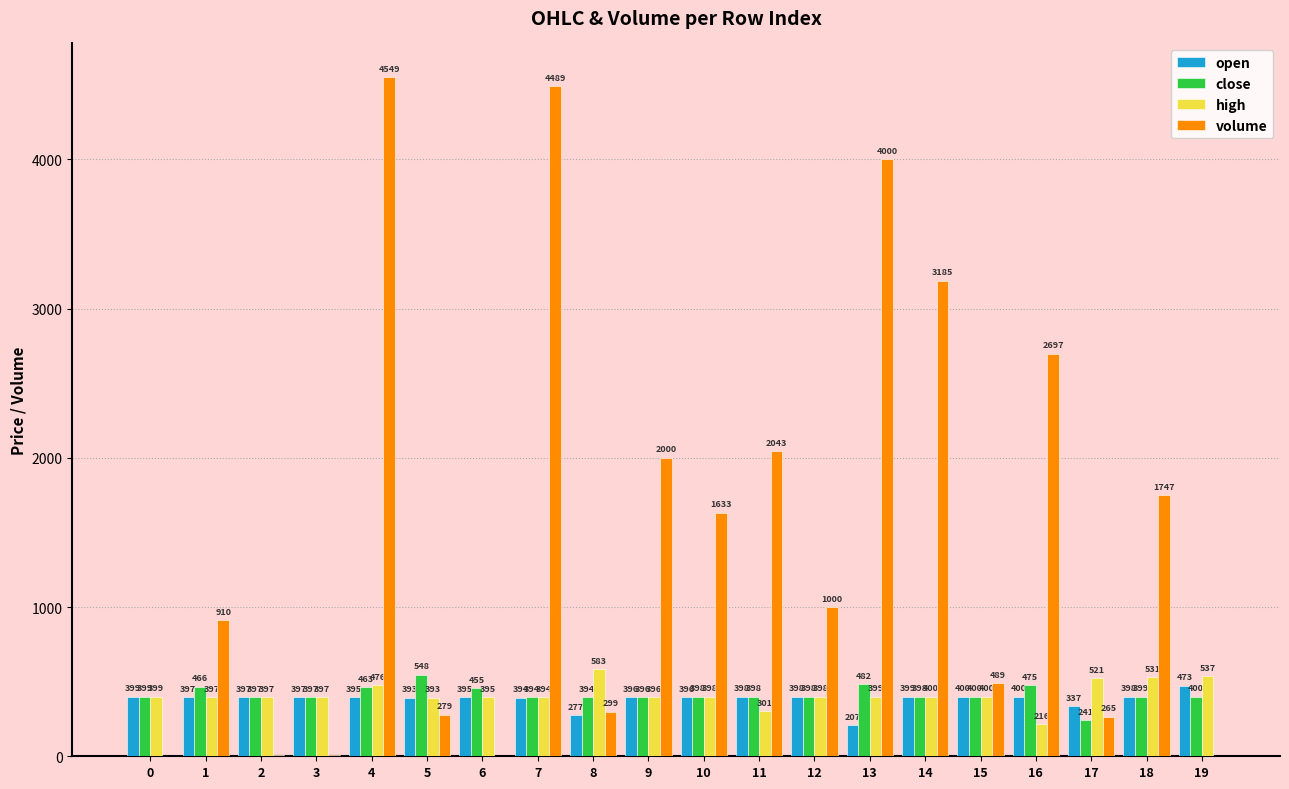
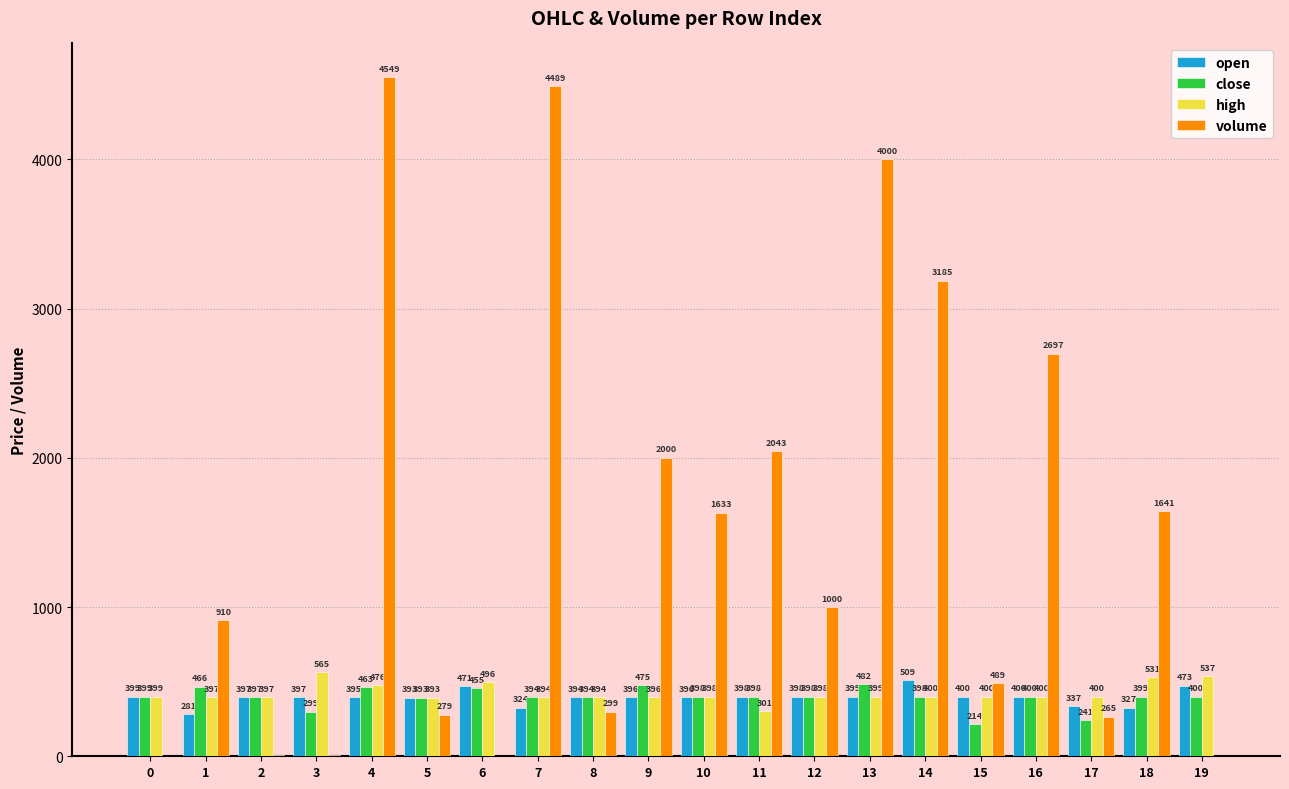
open, 1: 397 -> 281
close, 3: 397 -> 299
high, 3: 397 -> 565
close, 5: 548 -> 393
open, 6: 395 -> 471
high, 6: 395 -> 496
open, 7: 394 -> 324
open, 8: 277 -> 394
high, 8: 583 -> 394
close, 9: 396 -> 475
open, 13: 207 -> 399
open, 14: 399 -> 509
close, 15: 400 -> 214
close, 16: 475 -> 400
high, 16: 216 -> 400
high, 17: 521 -> 400
open, 18: 398 -> 327
volume, 18: 1747 -> 1641
